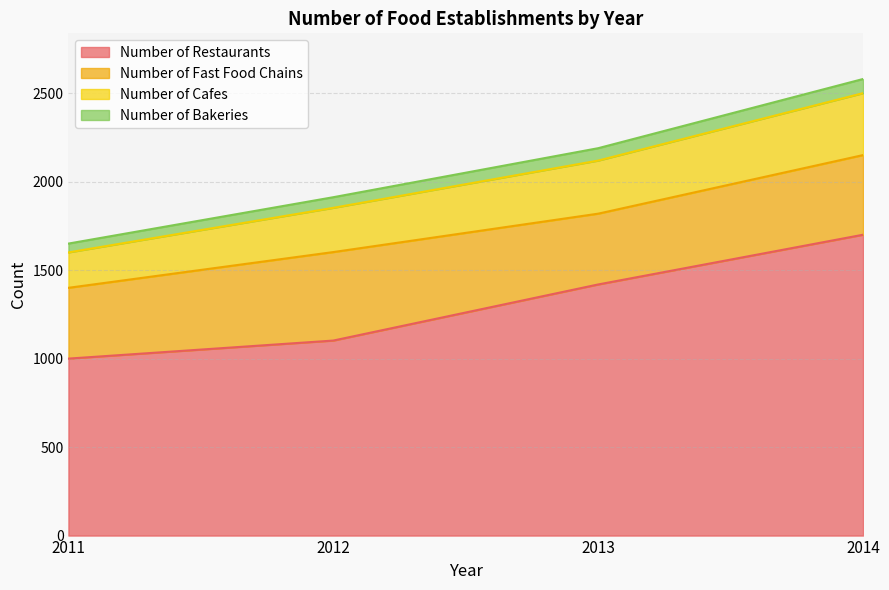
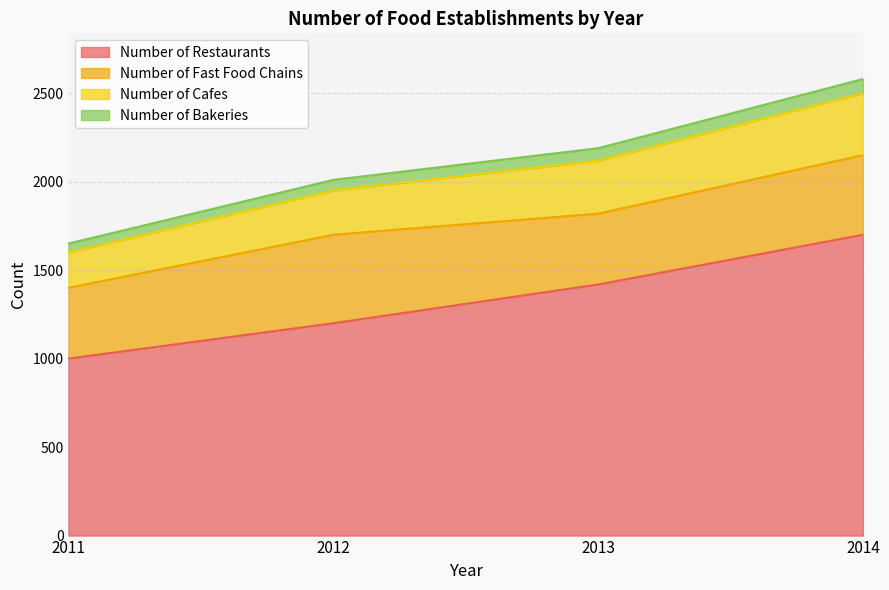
Number of Restaurants, 2012: 1100 -> 1200
